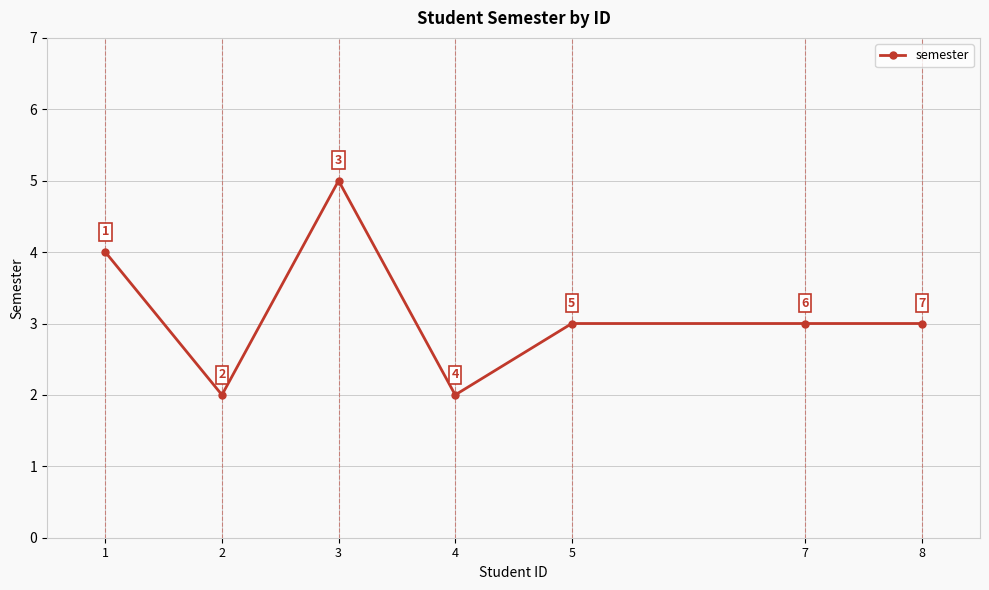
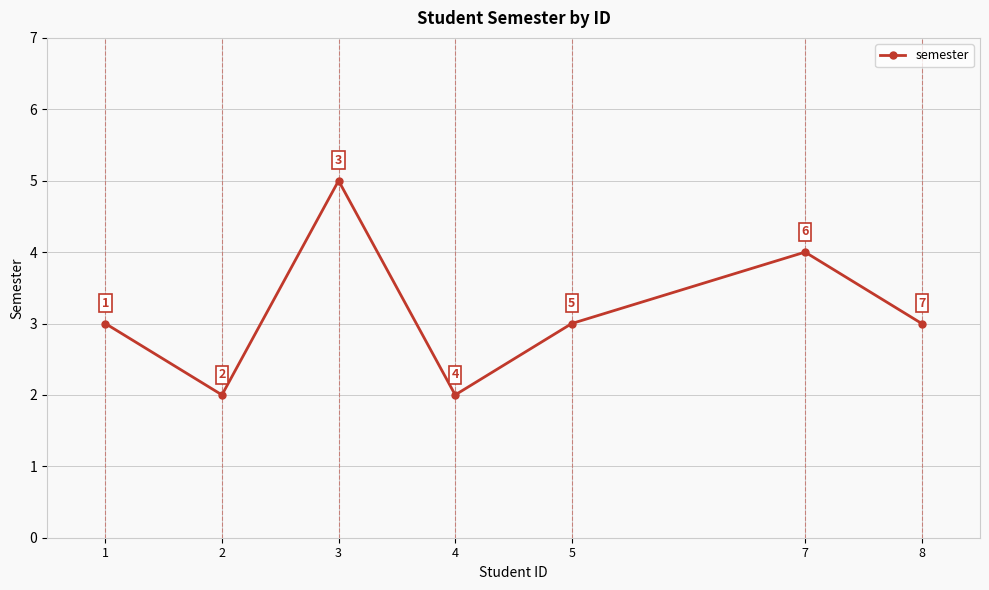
1: 4 -> 3
7: 3 -> 4
